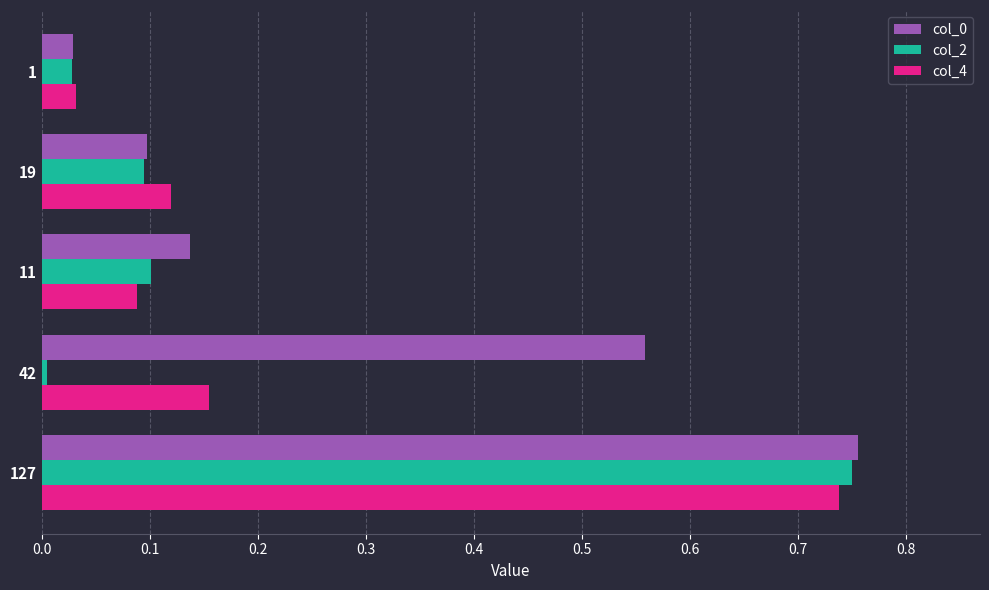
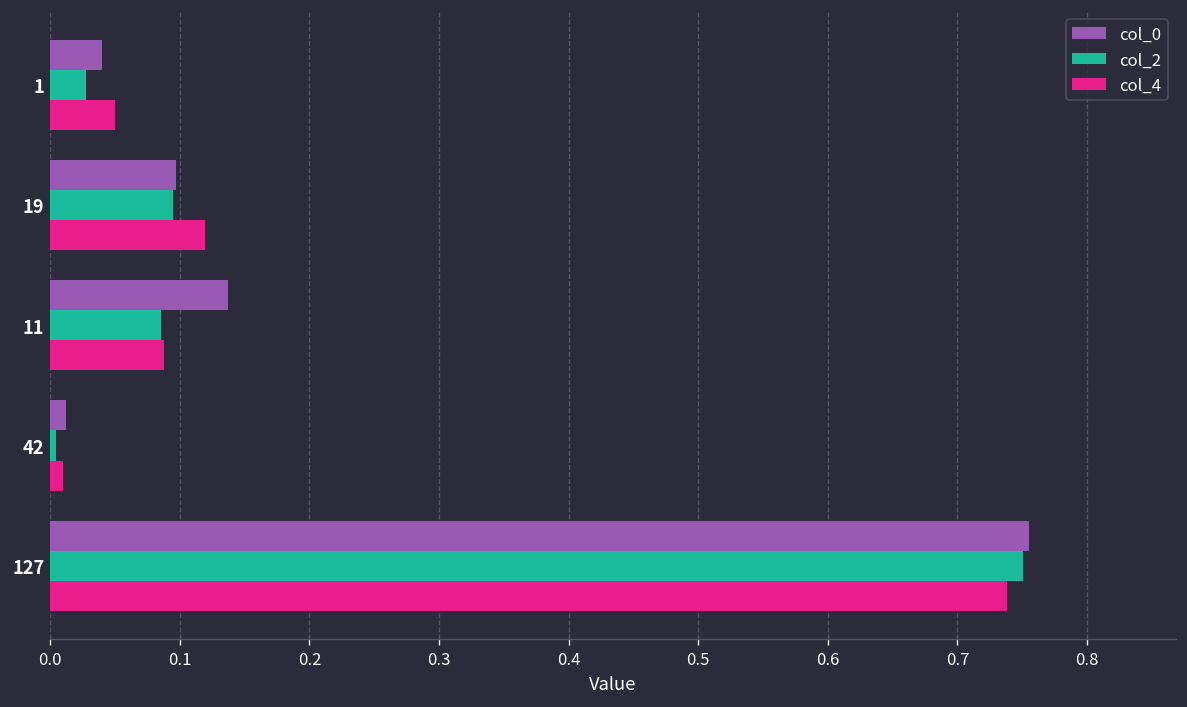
col_0, 1: 0.029 -> 0.040
col_4, 1: 0.031 -> 0.050
col_2, 11: 0.101 -> 0.085
col_0, 42: 0.559 -> 0.012
col_4, 42: 0.155 -> 0.010
